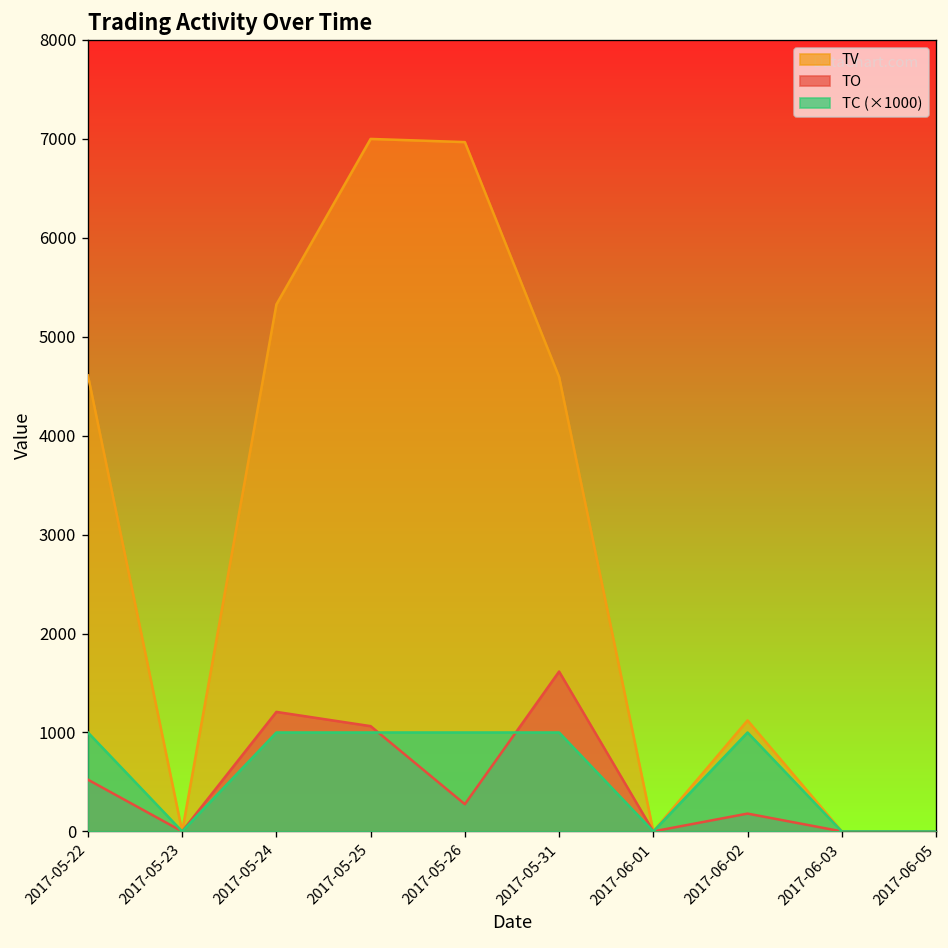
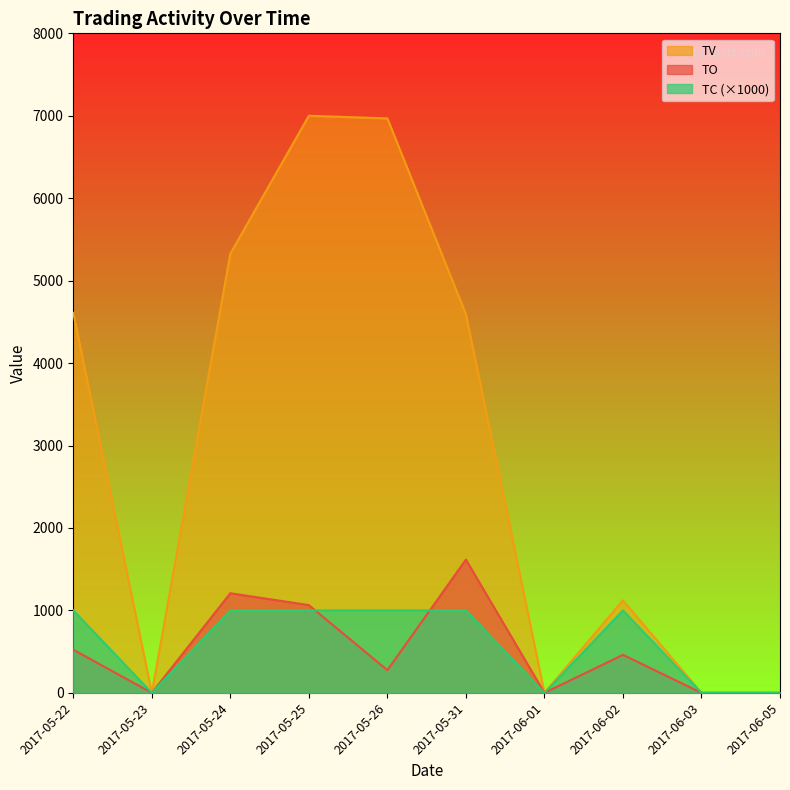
TO, 2017-06-02: 200 -> 500
